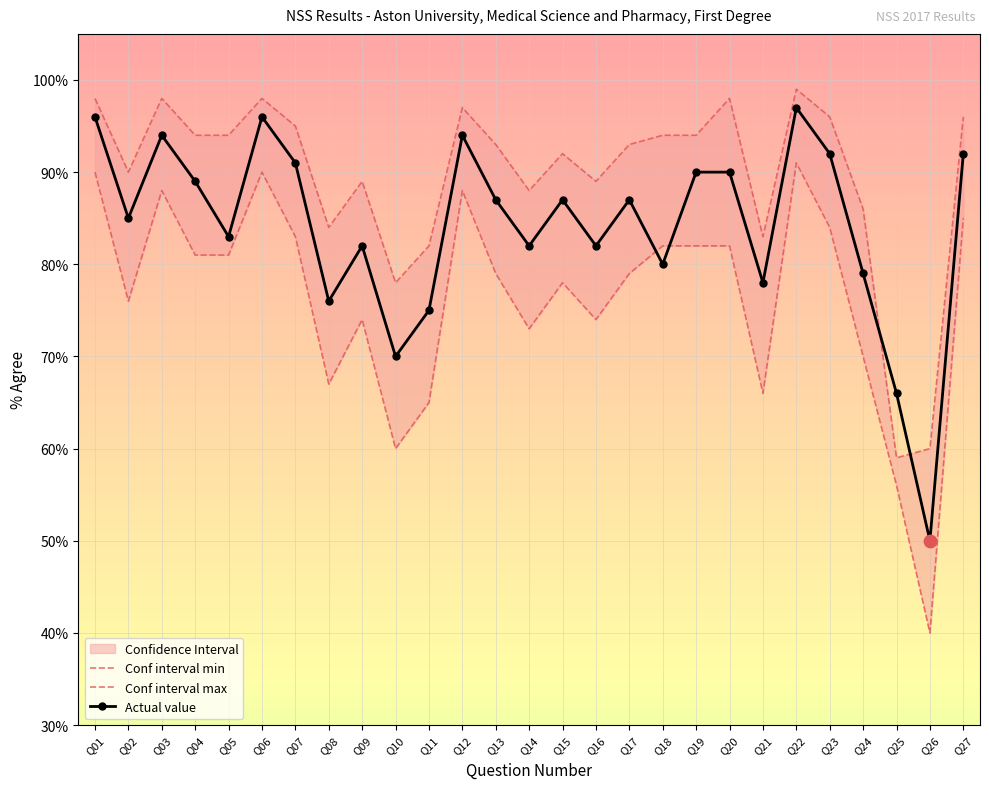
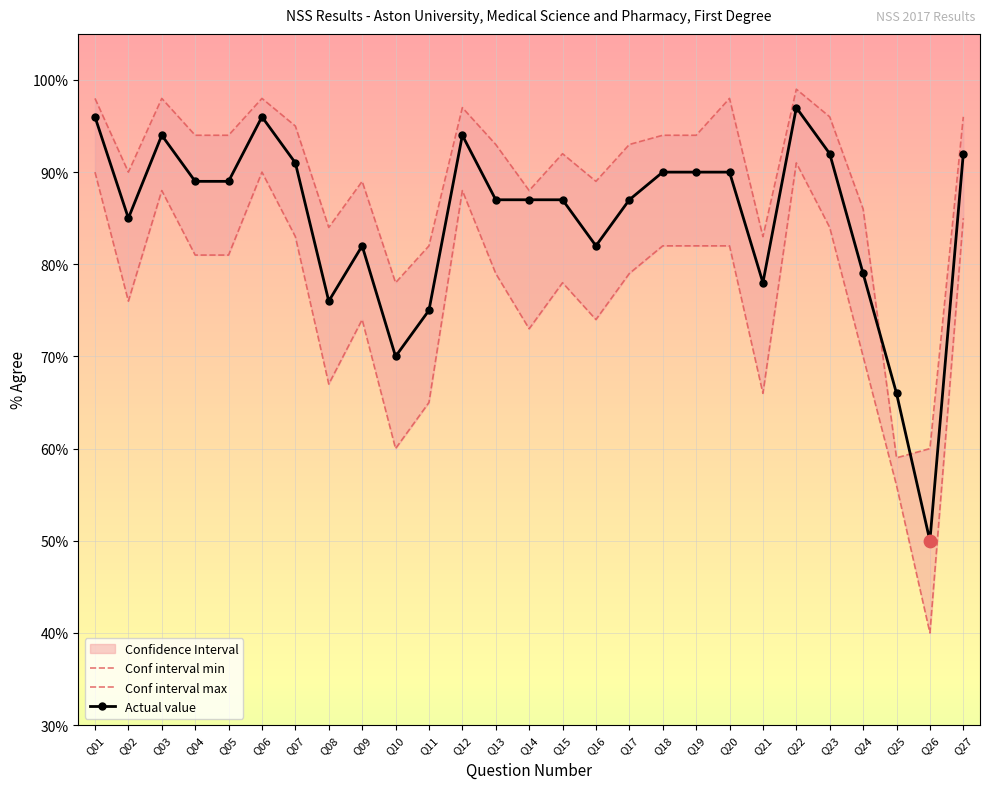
Actual value, Q05: 83% -> 89%
Actual value, Q14: 82% -> 87%
Actual value, Q18: 80% -> 90%
